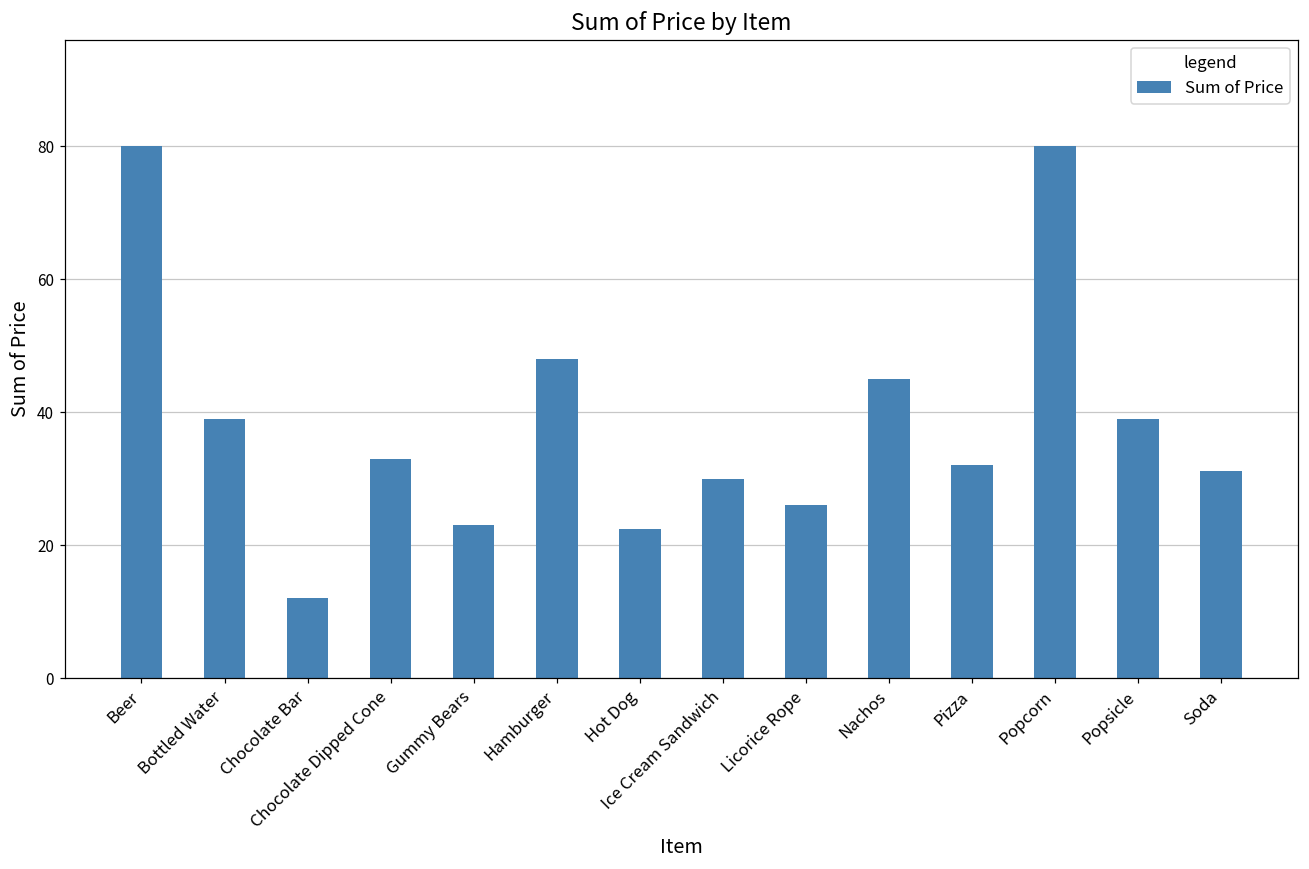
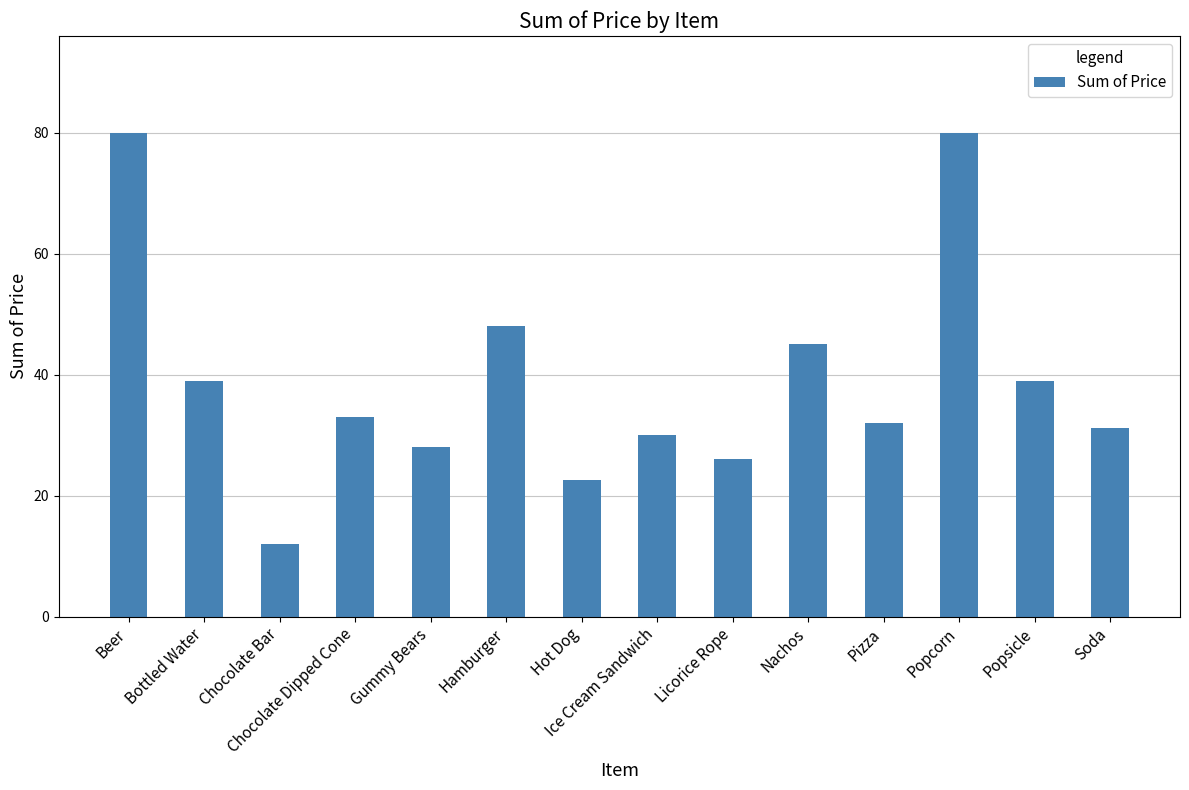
Gummy Bears: 23 -> 28
